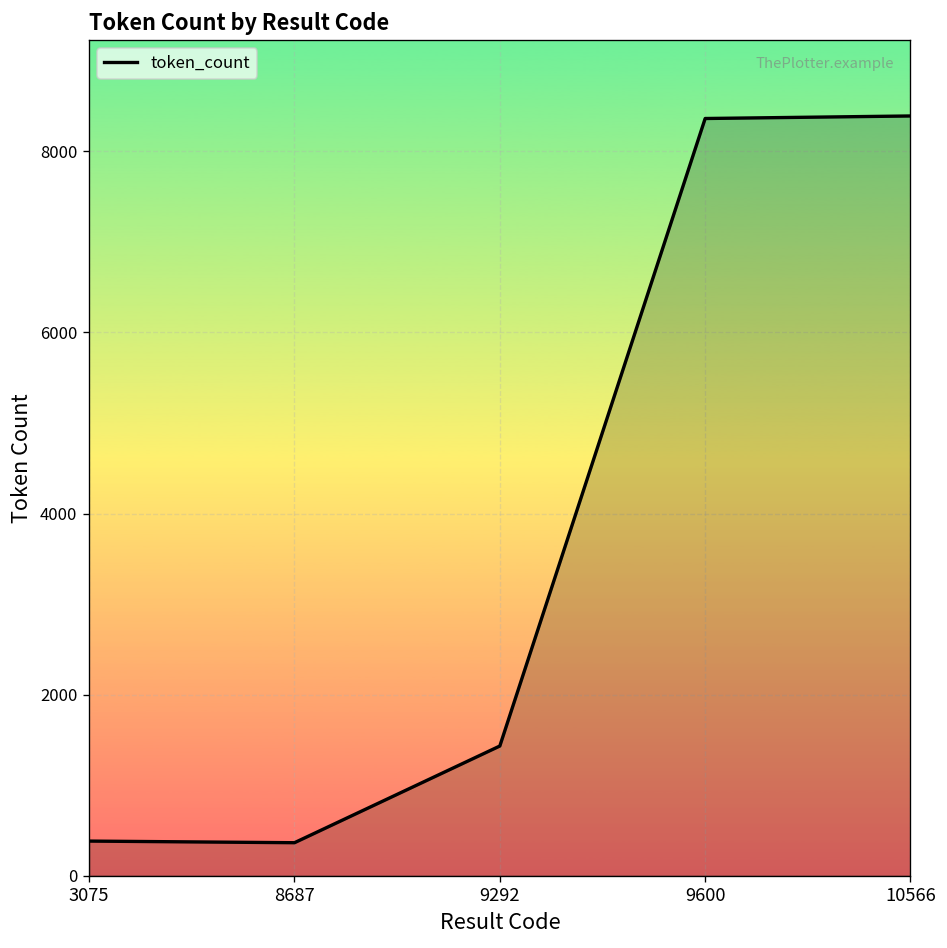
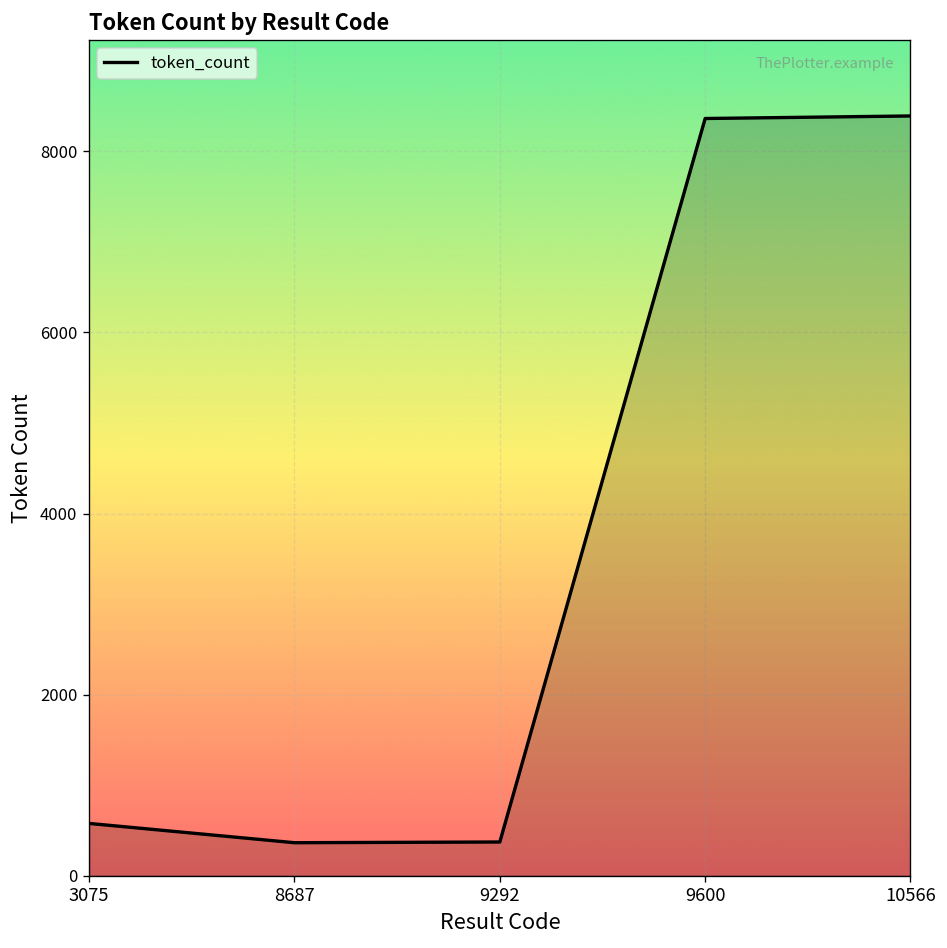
3075: 400 -> 600
9292: 1400 -> 400
